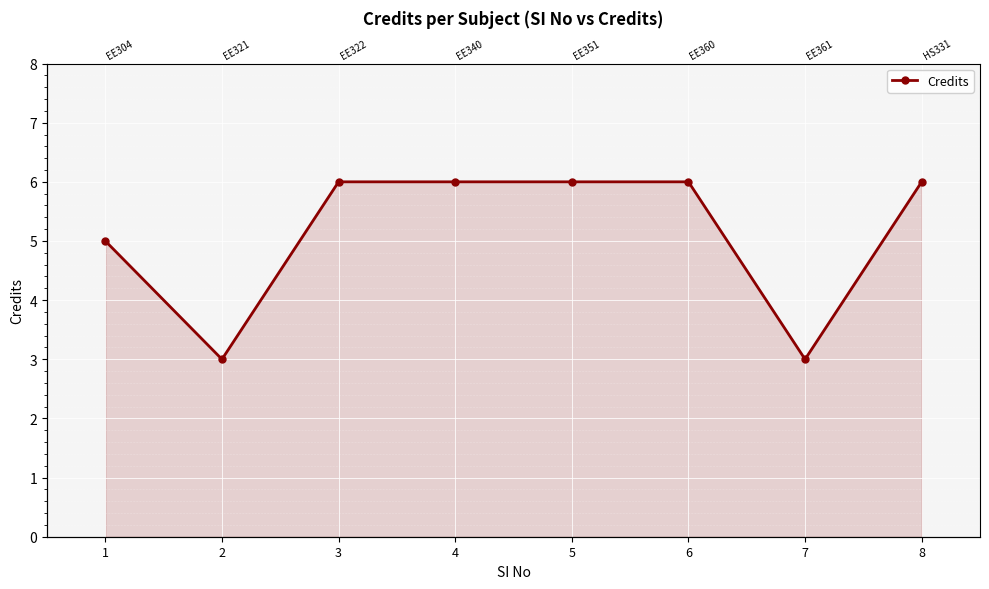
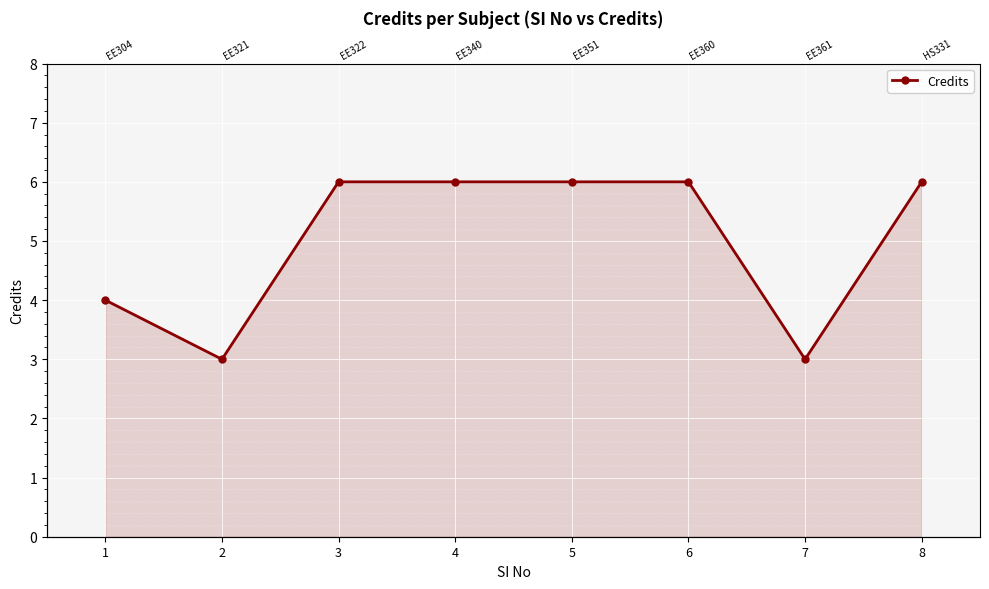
1: 5 -> 4
